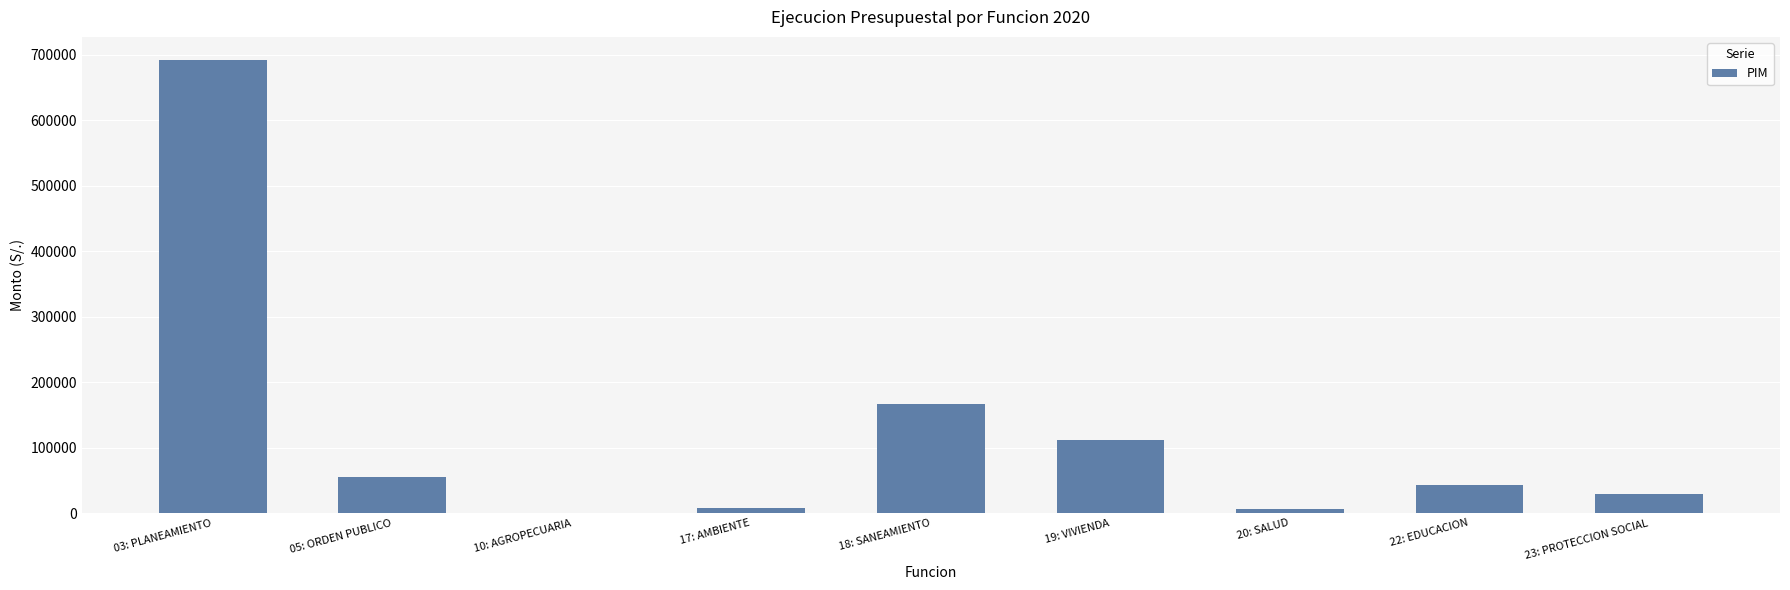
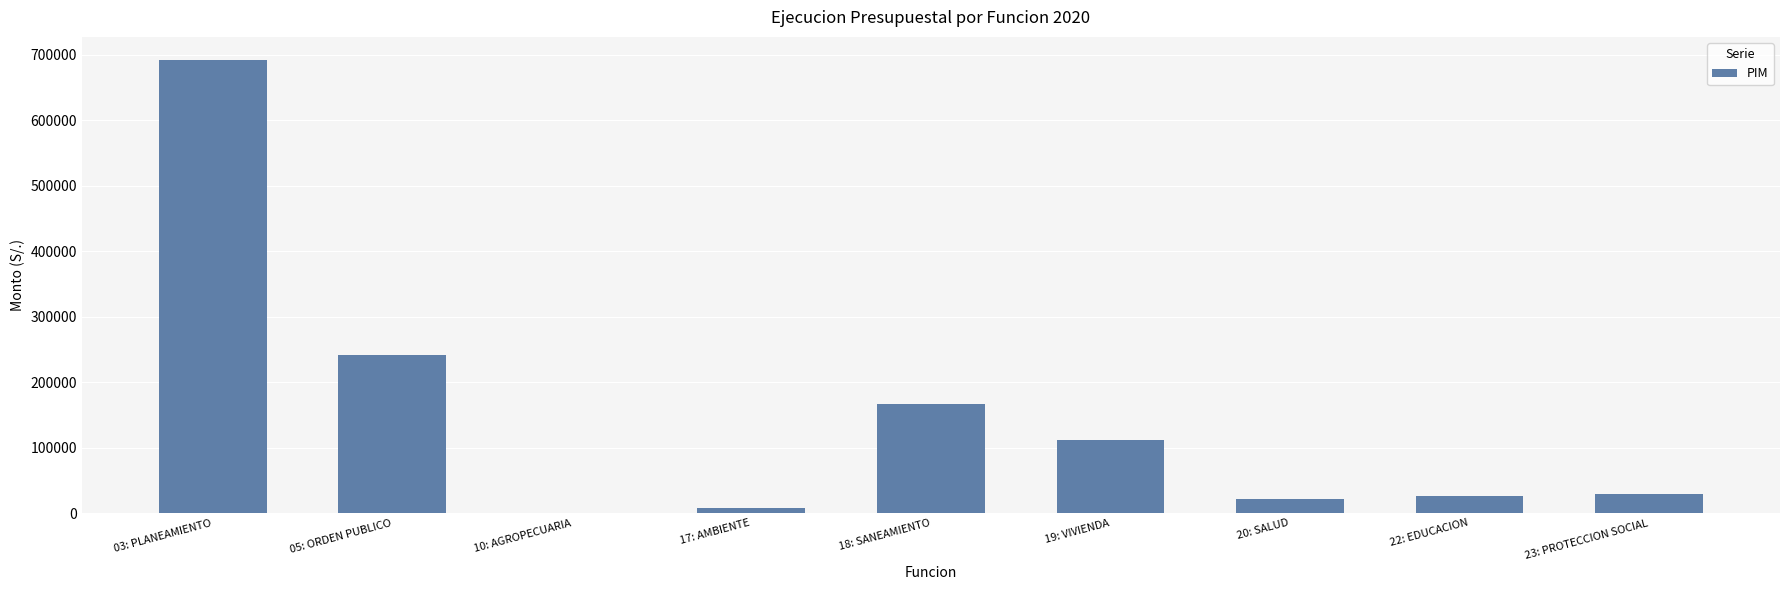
05: ORDEN PUBLICO: 50000 -> 240000
20: SALUD: 10000 -> 20000
22: EDUCACION: 40000 -> 30000
